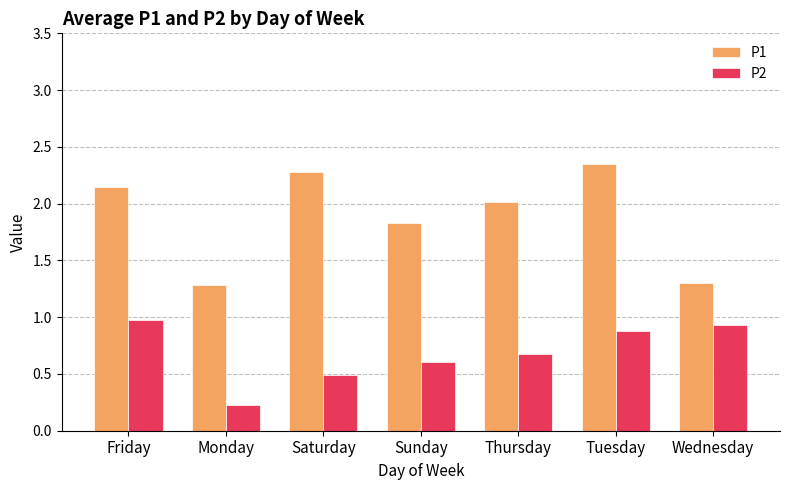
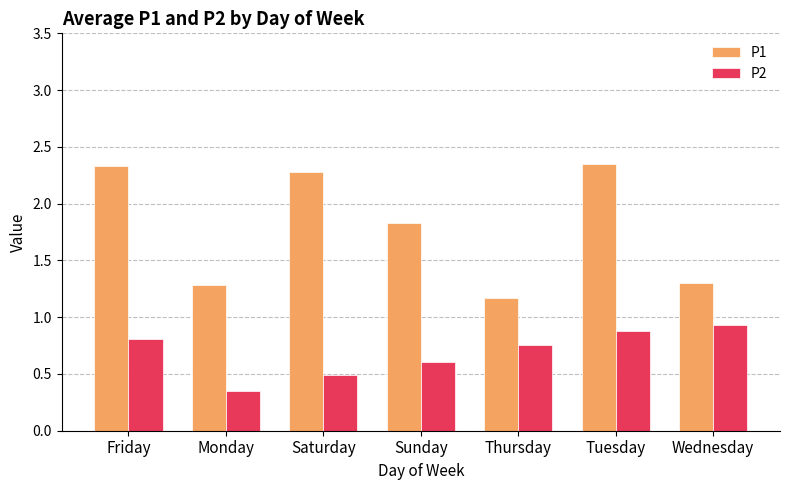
P1, Friday: 2.14 -> 2.33
P2, Friday: 0.97 -> 0.81
P2, Monday: 0.23 -> 0.35
P1, Thursday: 2.02 -> 1.17
P2, Thursday: 0.68 -> 0.76
